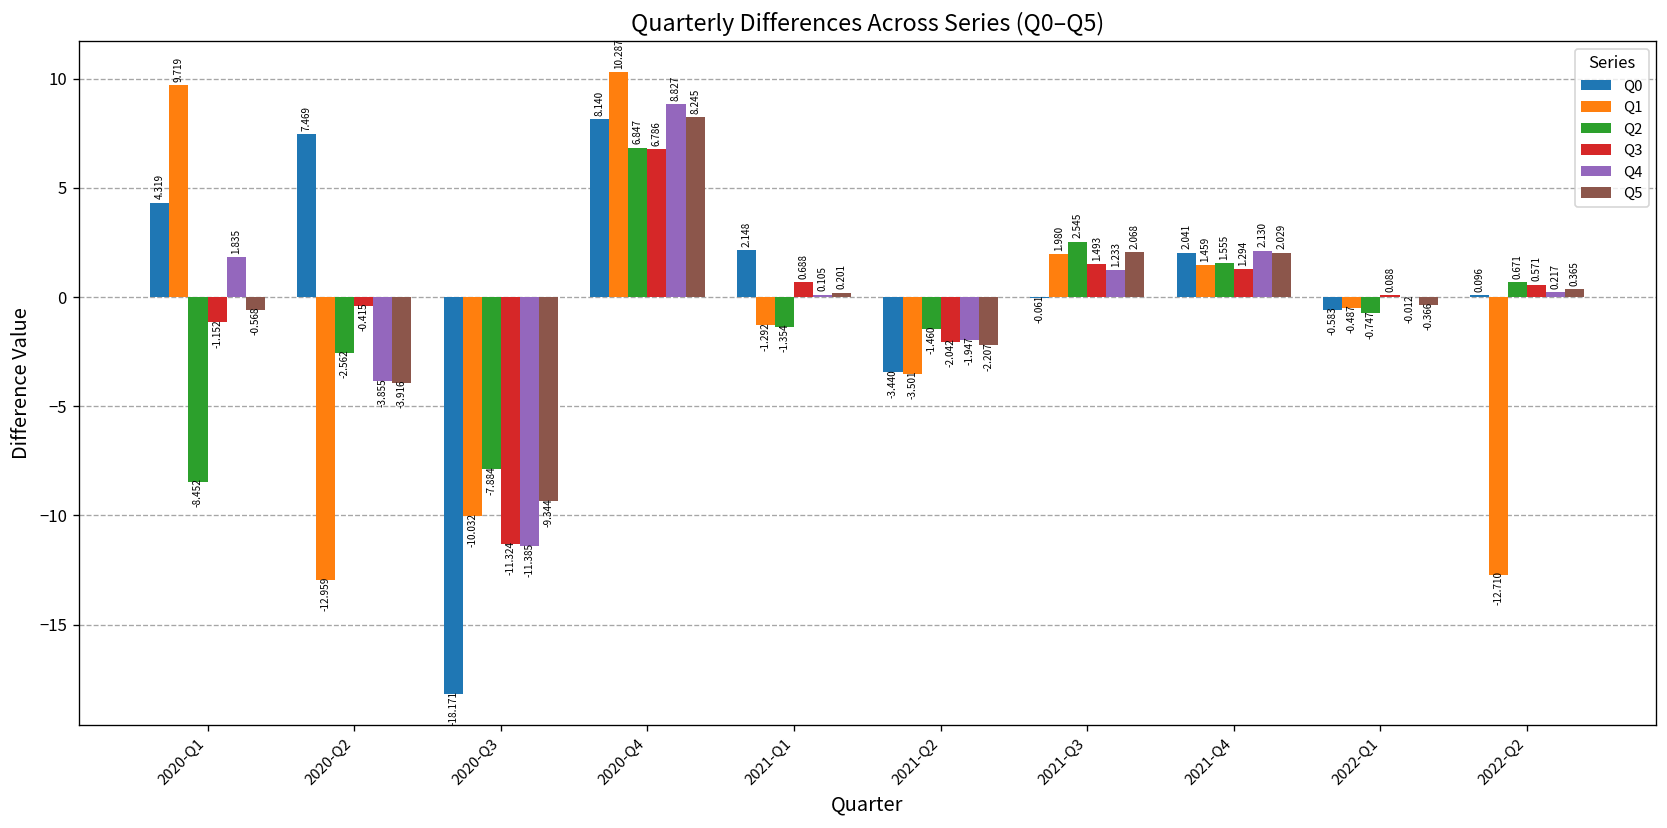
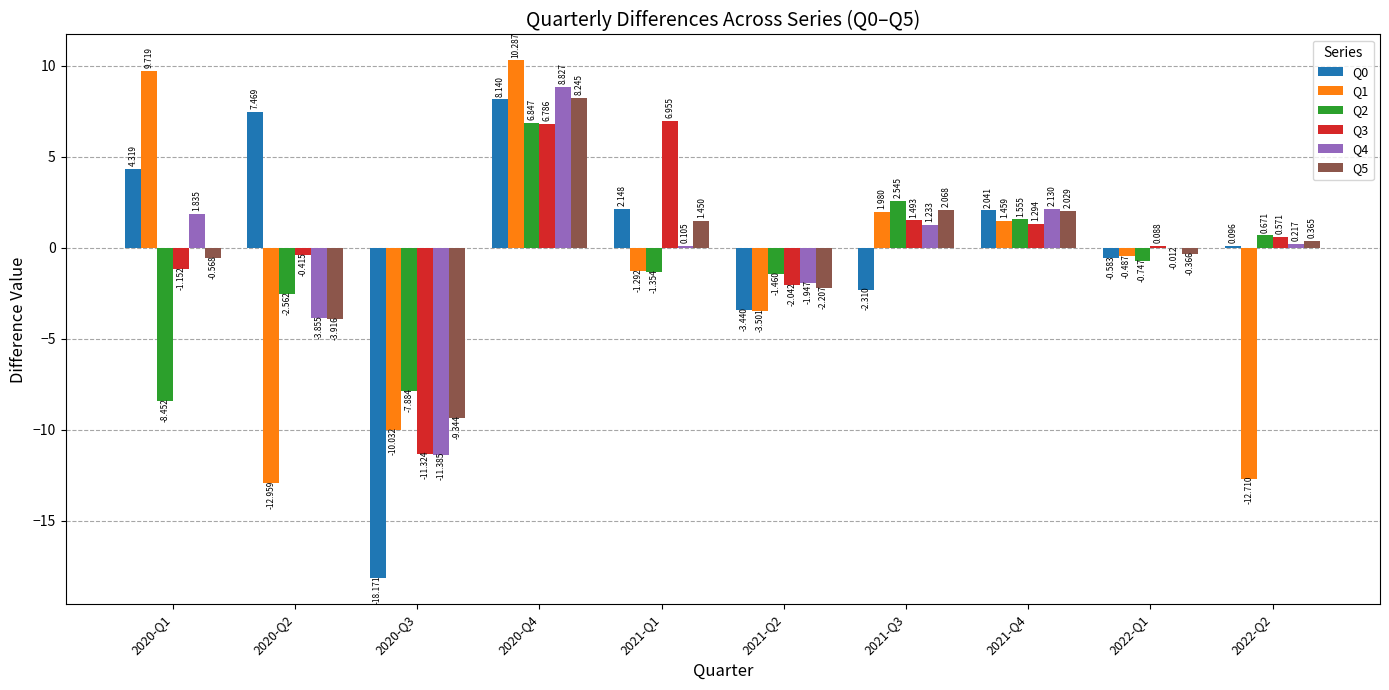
Q3, 2021-Q1: 0.688 -> 6.955
Q5, 2021-Q1: 0.201 -> 1.450
Q0, 2021-Q3: -0.061 -> -2.310
